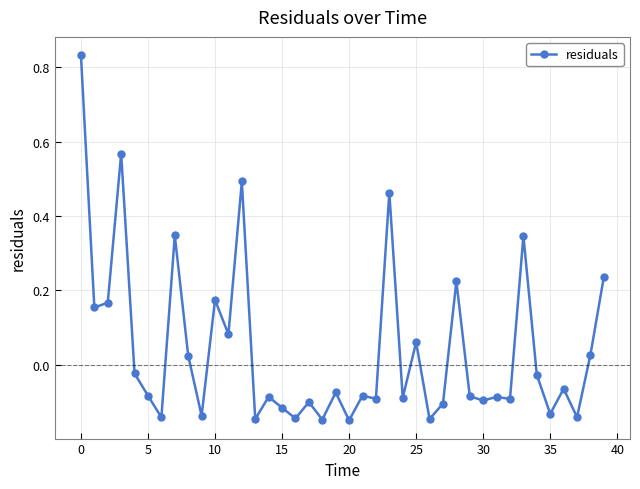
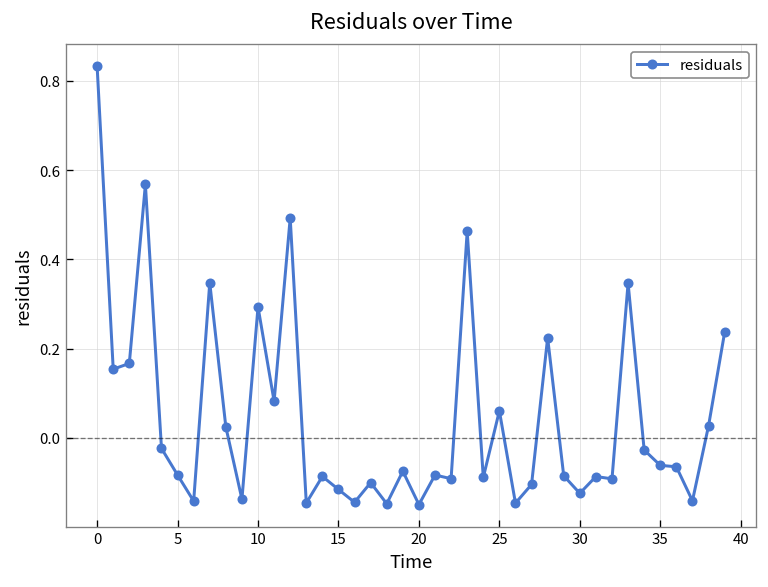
10: 0.17 -> 0.29
30: -0.10 -> -0.12
35: -0.13 -> -0.06
